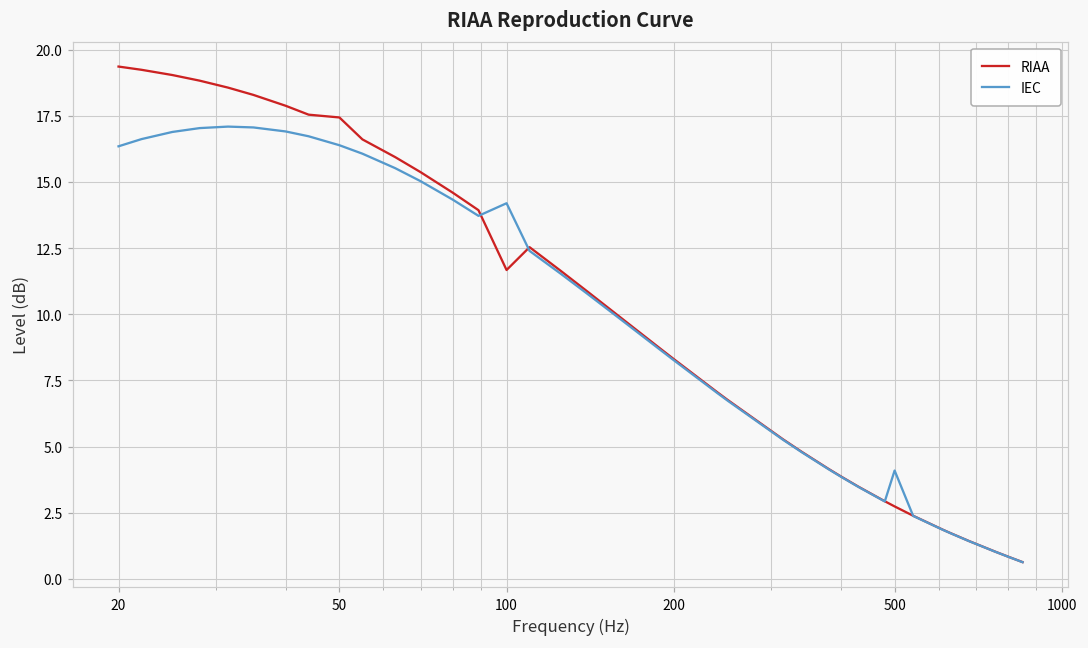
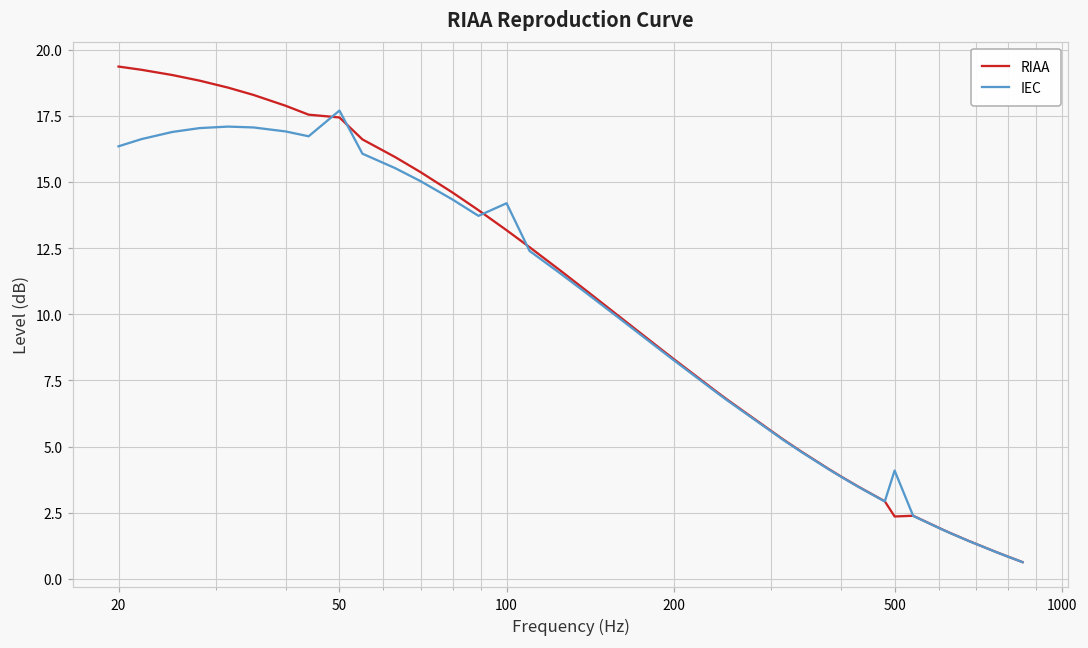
IEC, 50: 16.4 -> 17.7
RIAA, 100: 11.7 -> 13.2
RIAA, 500: 2.7 -> 2.4
